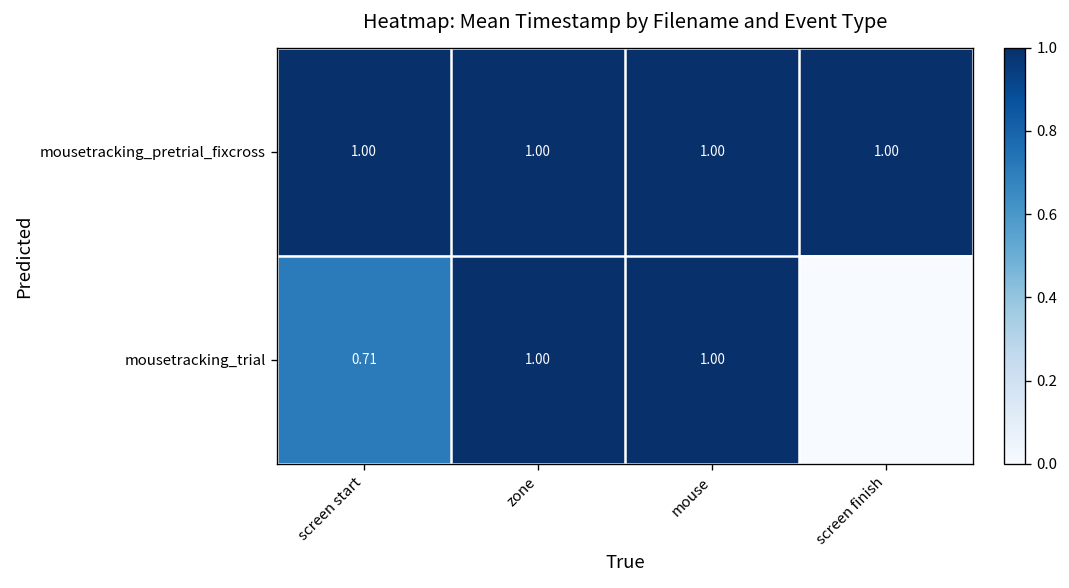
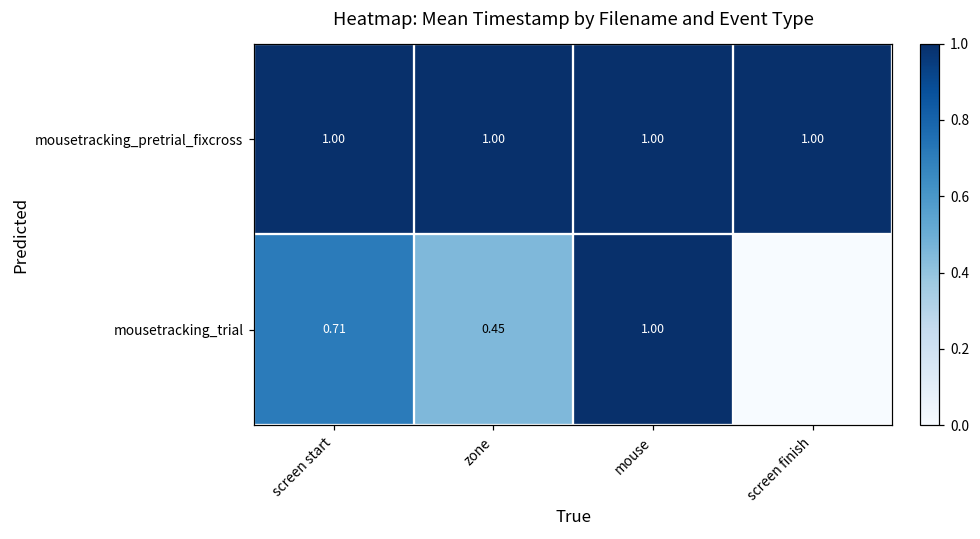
mousetracking_trial, zone: 1.00 -> 0.45
